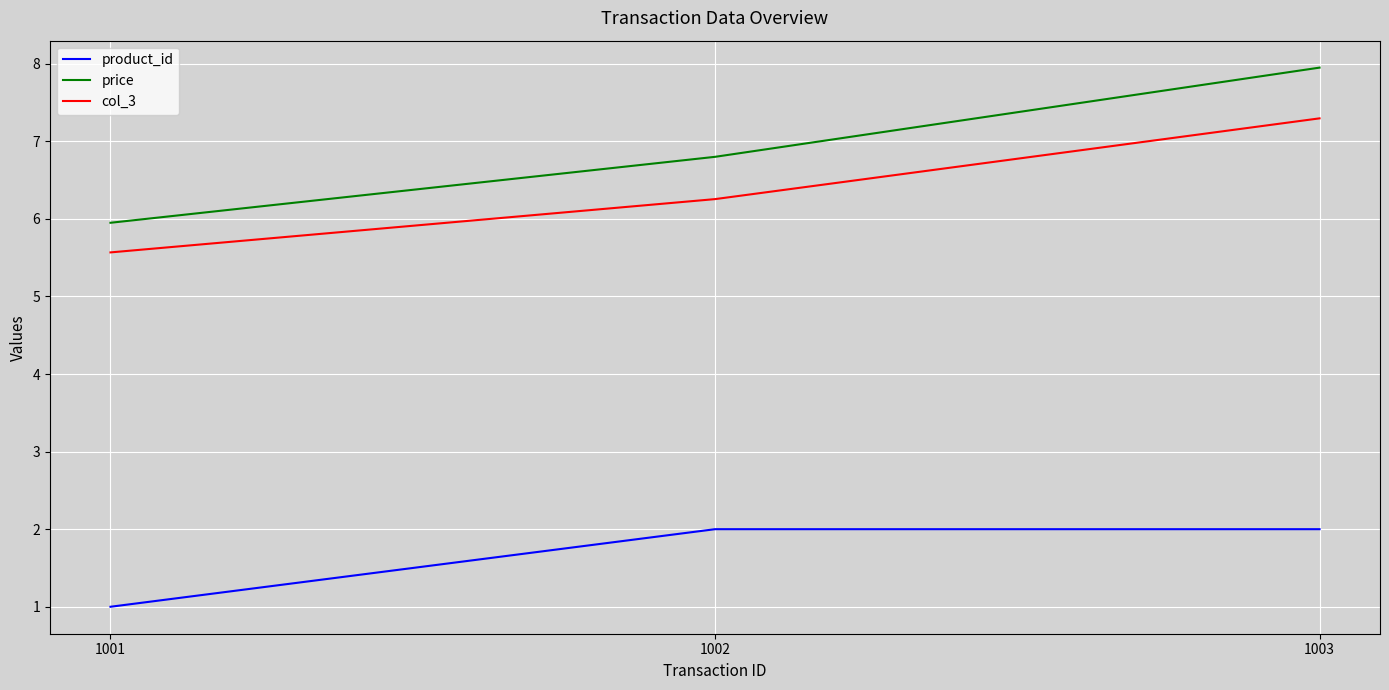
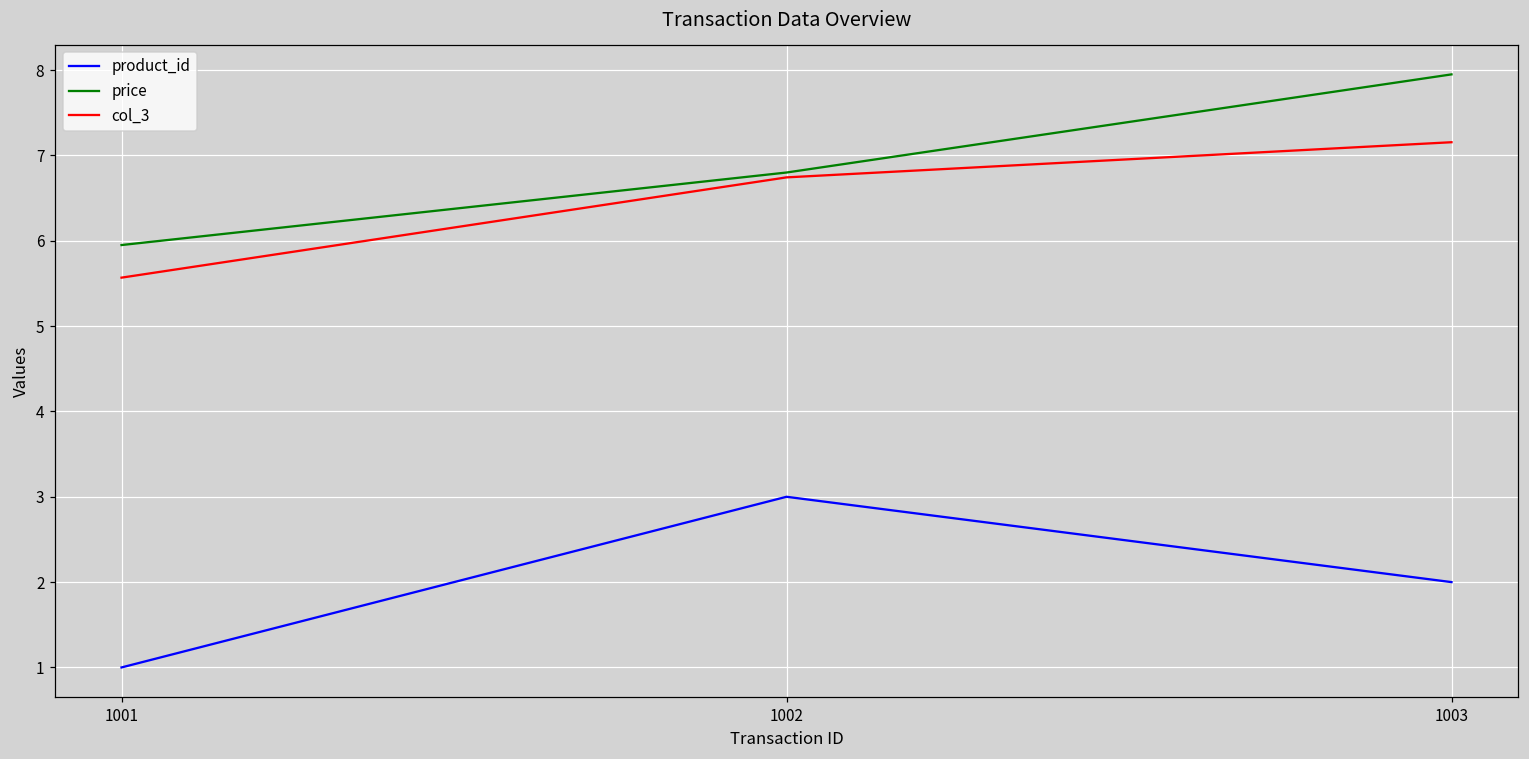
product_id, 1002: 2 -> 3
col_3, 1002: 6.3 -> 6.7
col_3, 1003: 7.3 -> 7.2
